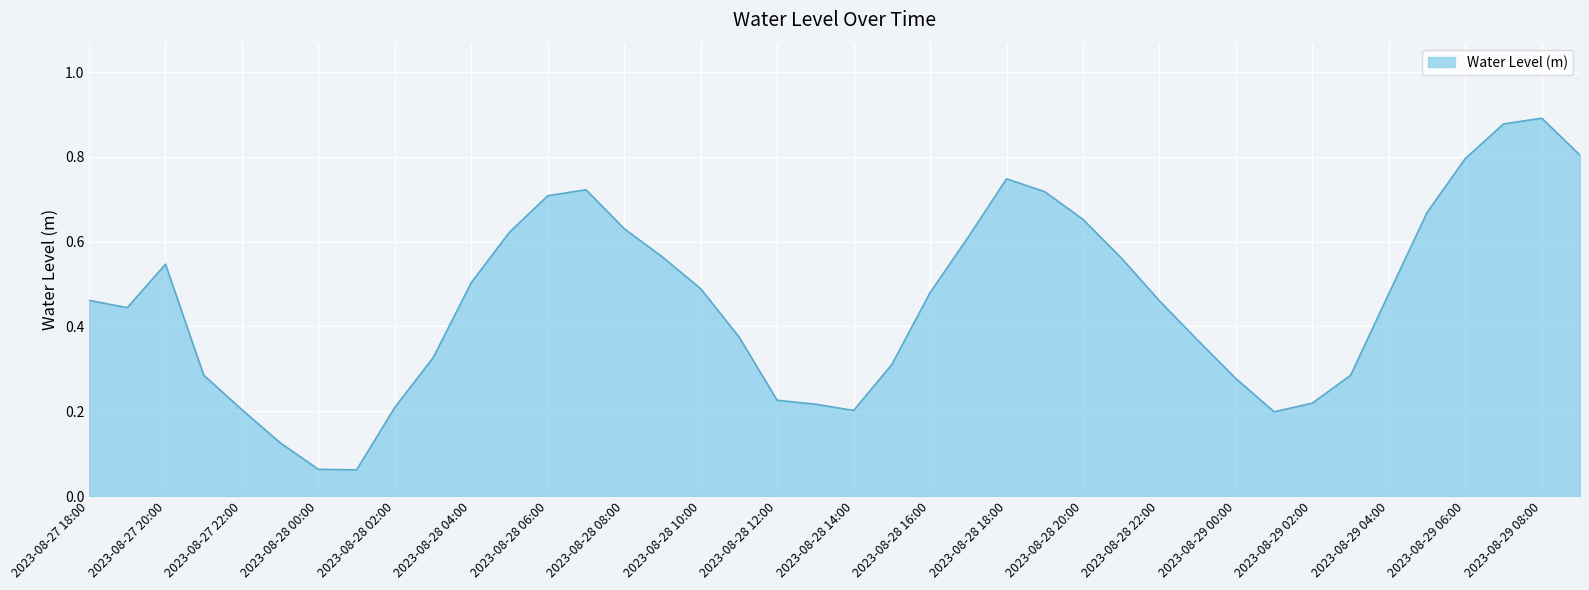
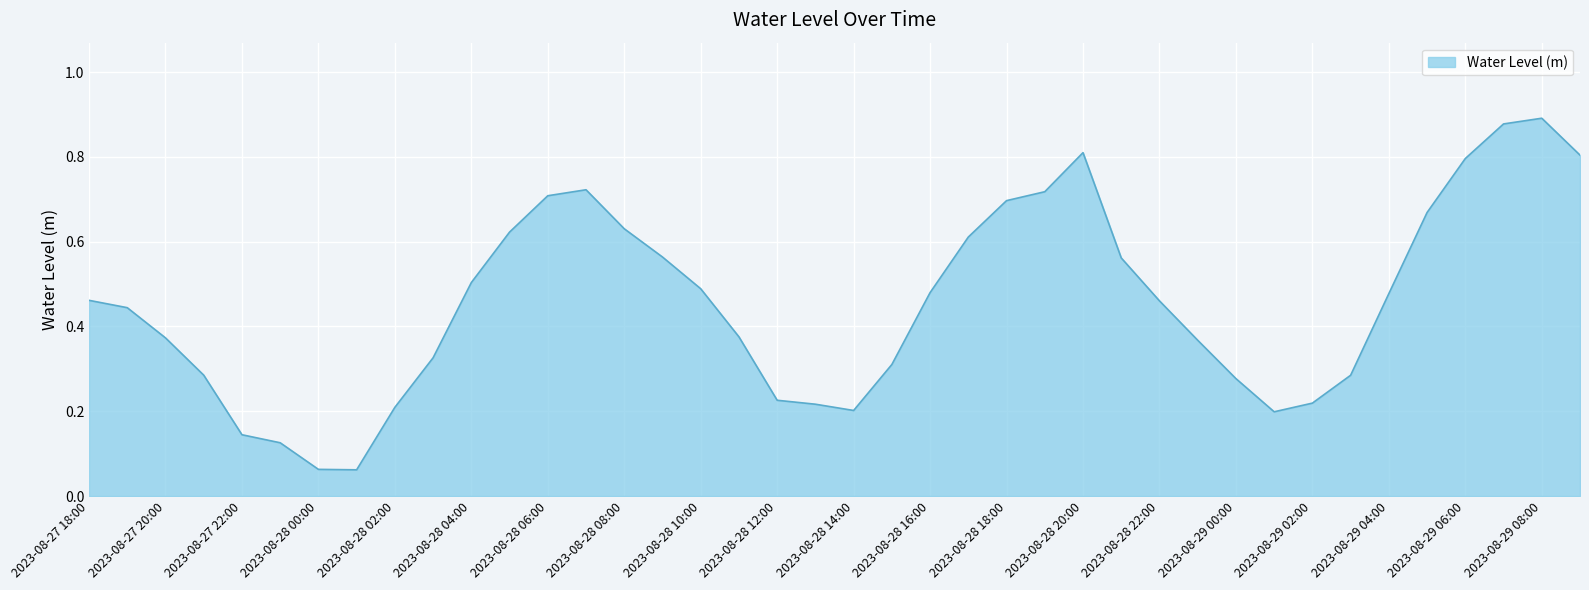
2023-08-27 20:00: 0.55 -> 0.37
2023-08-27 22:00: 0.20 -> 0.14
2023-08-28 18:00: 0.75 -> 0.70
2023-08-28 20:00: 0.65 -> 0.81
